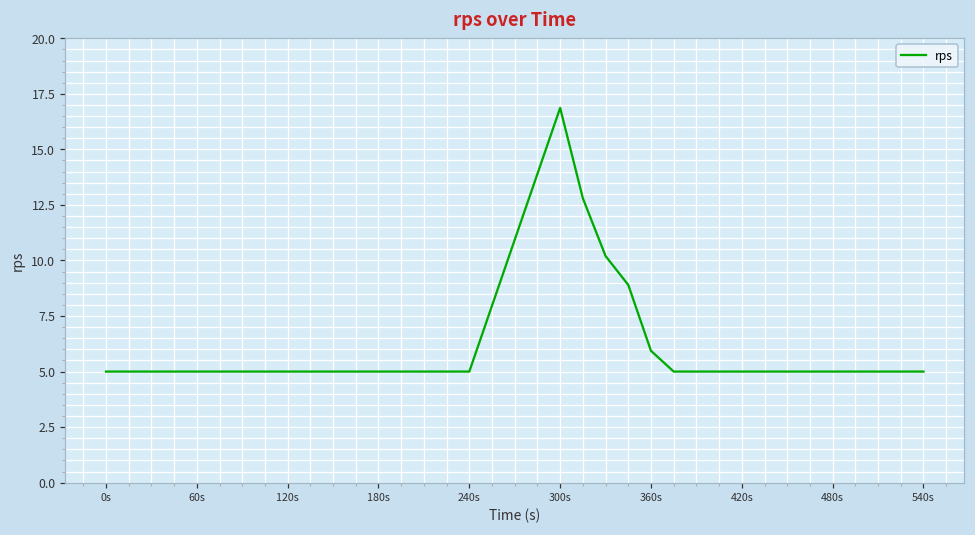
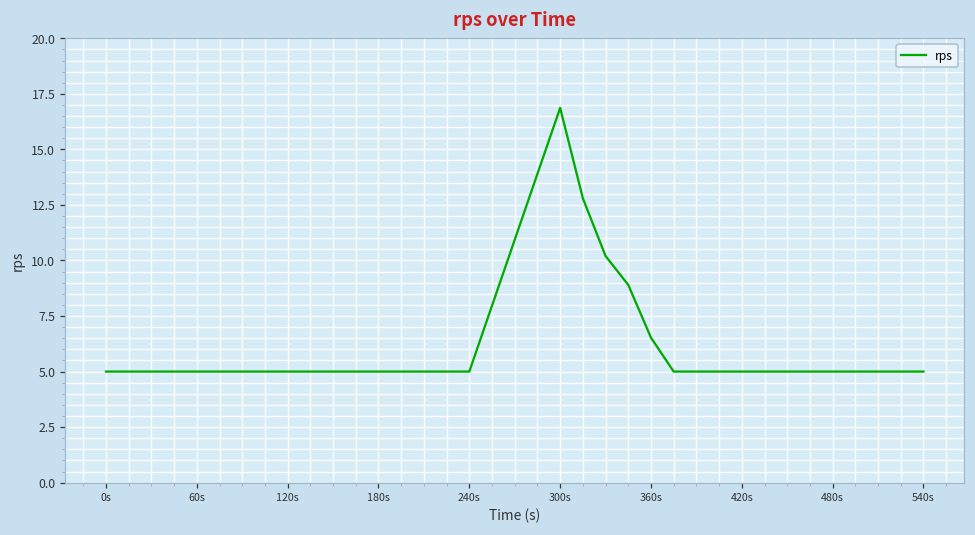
360s: 5.9 -> 6.5
